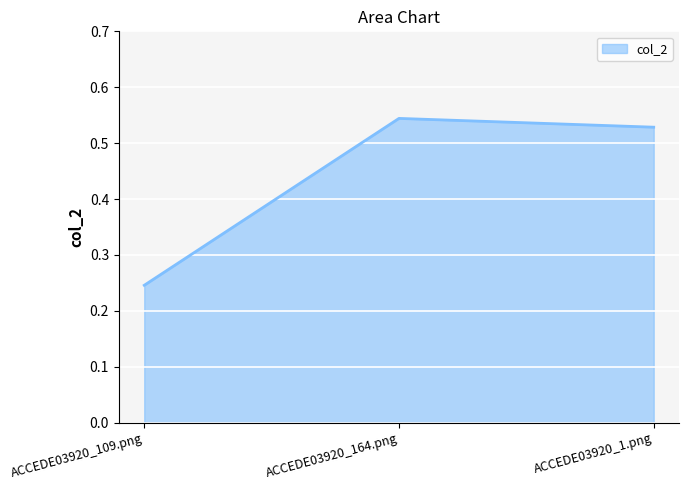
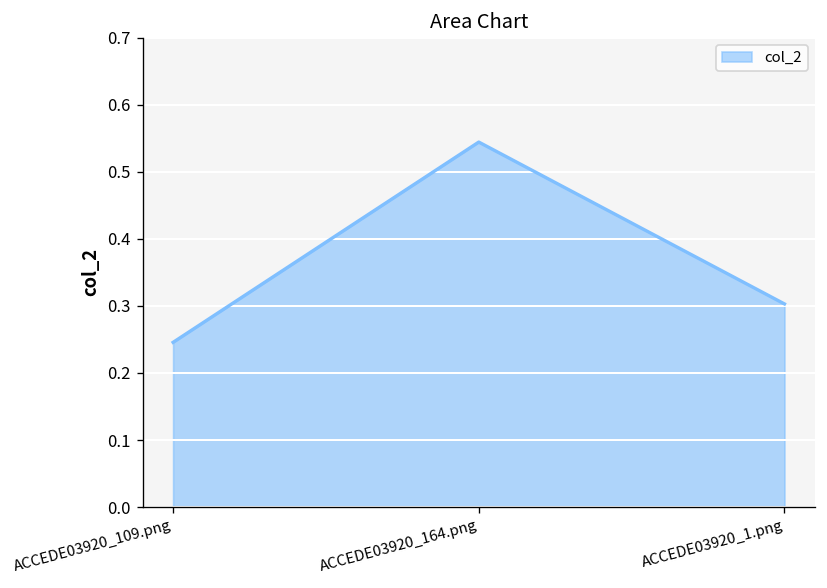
ACCEDE03920_1.png: 0.53 -> 0.30
